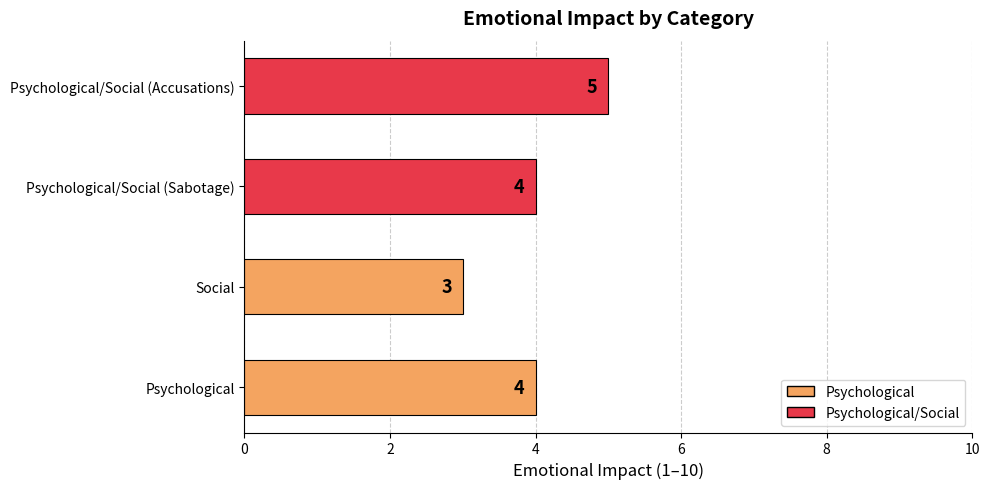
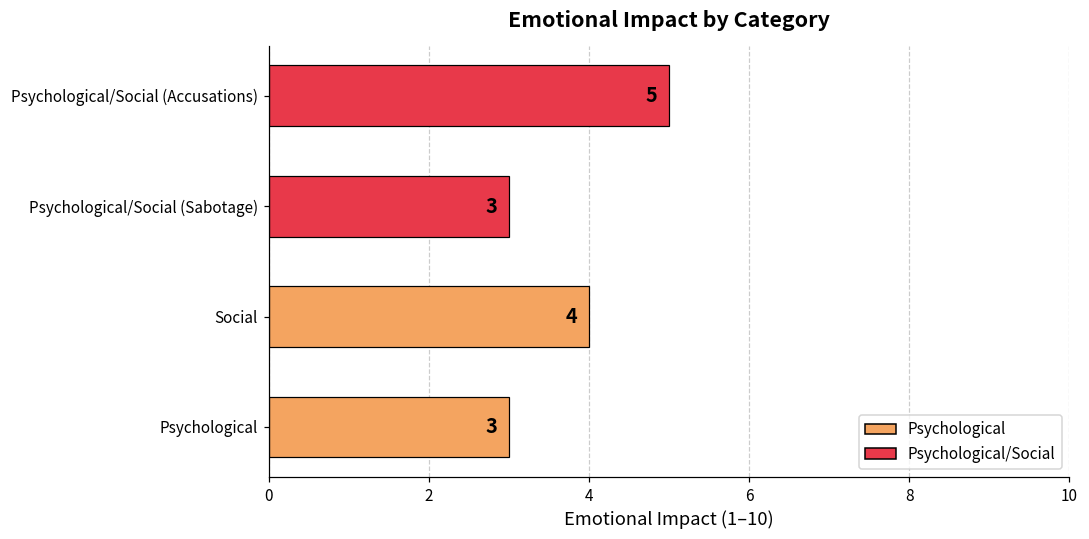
Psychological/Social (Sabotage): 4 -> 3
Social: 3 -> 4
Psychological: 4 -> 3
